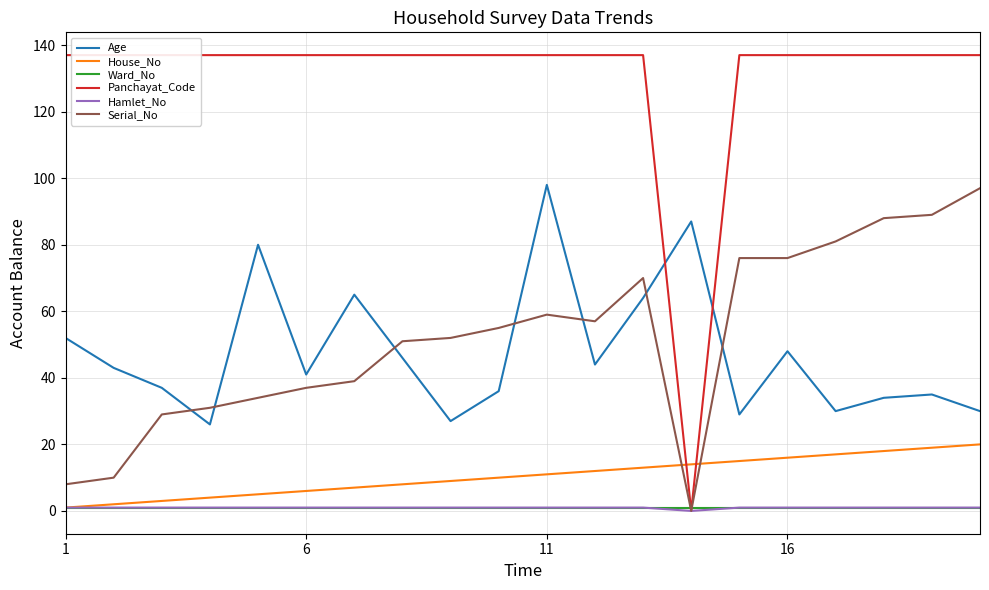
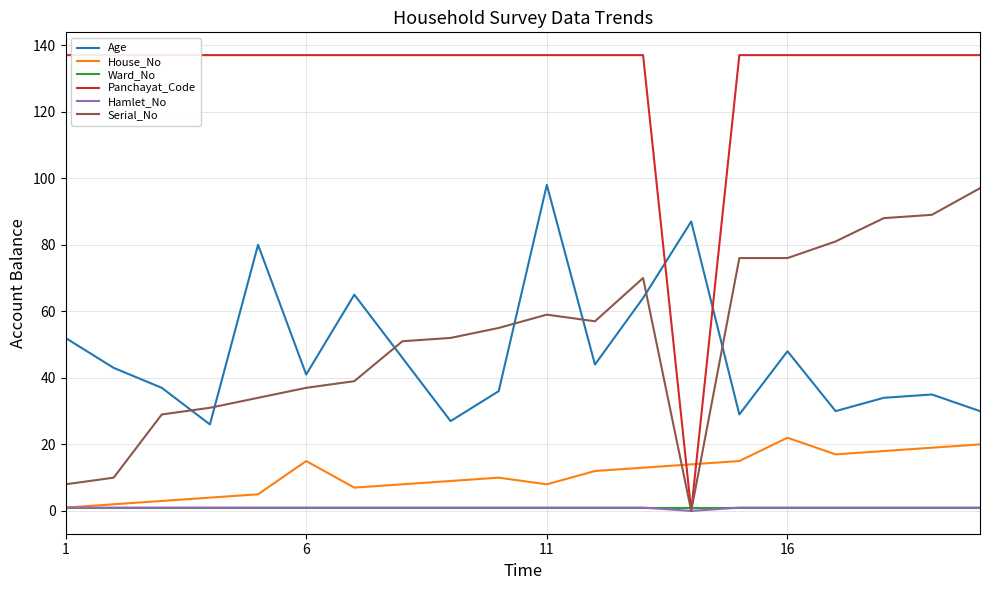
House_No, 6: 6 -> 15
House_No, 11: 11 -> 8
House_No, 16: 16 -> 22
